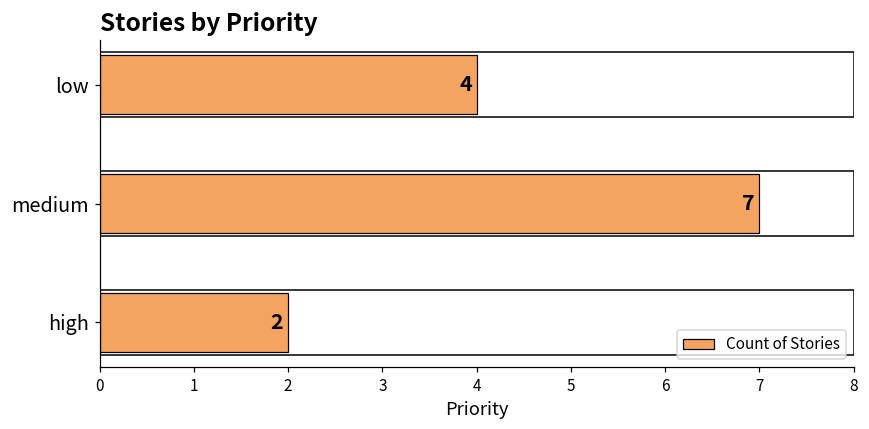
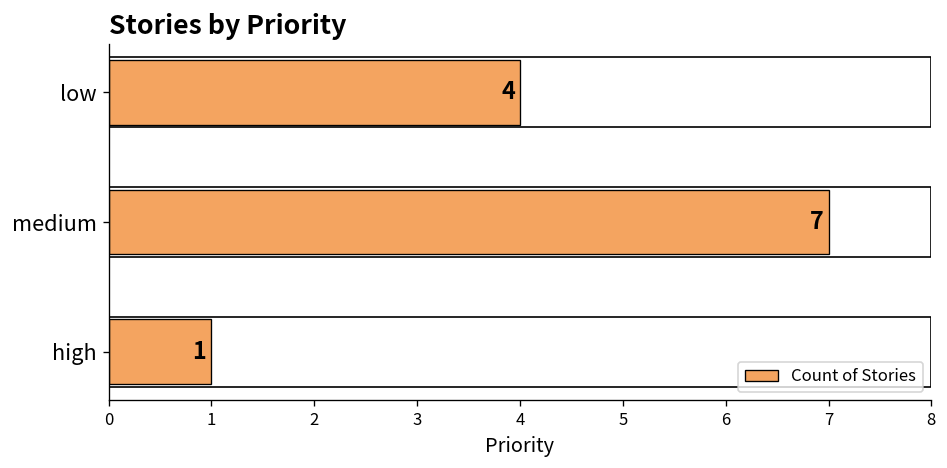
high: 2 -> 1
